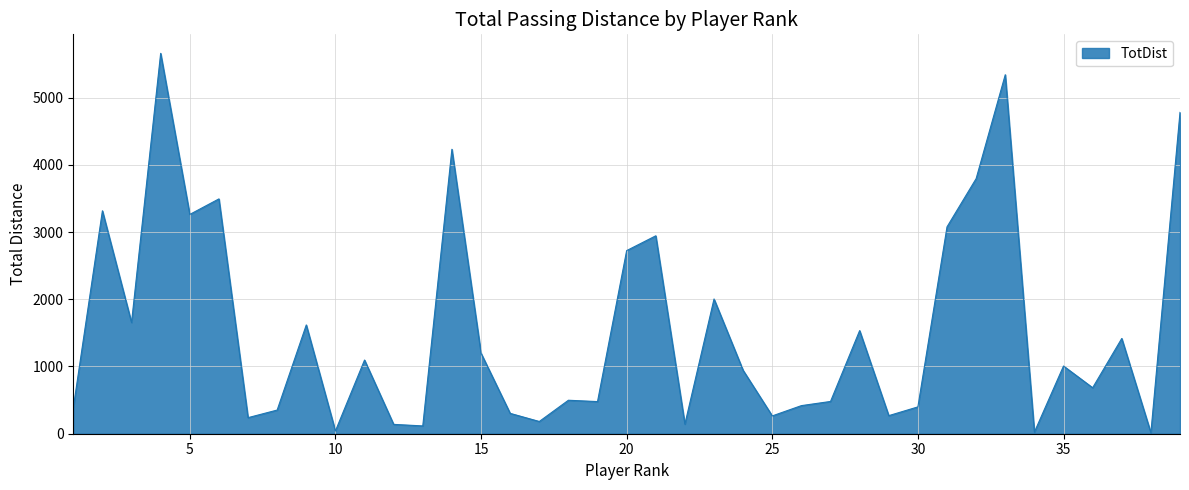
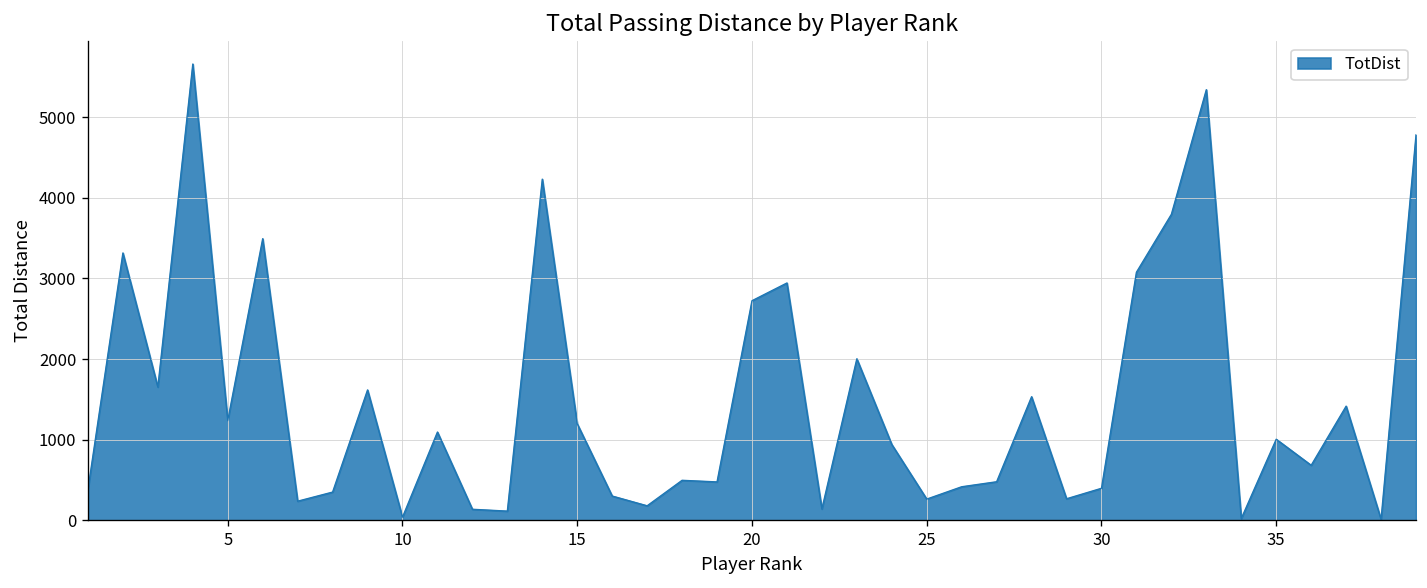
5: 3300 -> 1200
